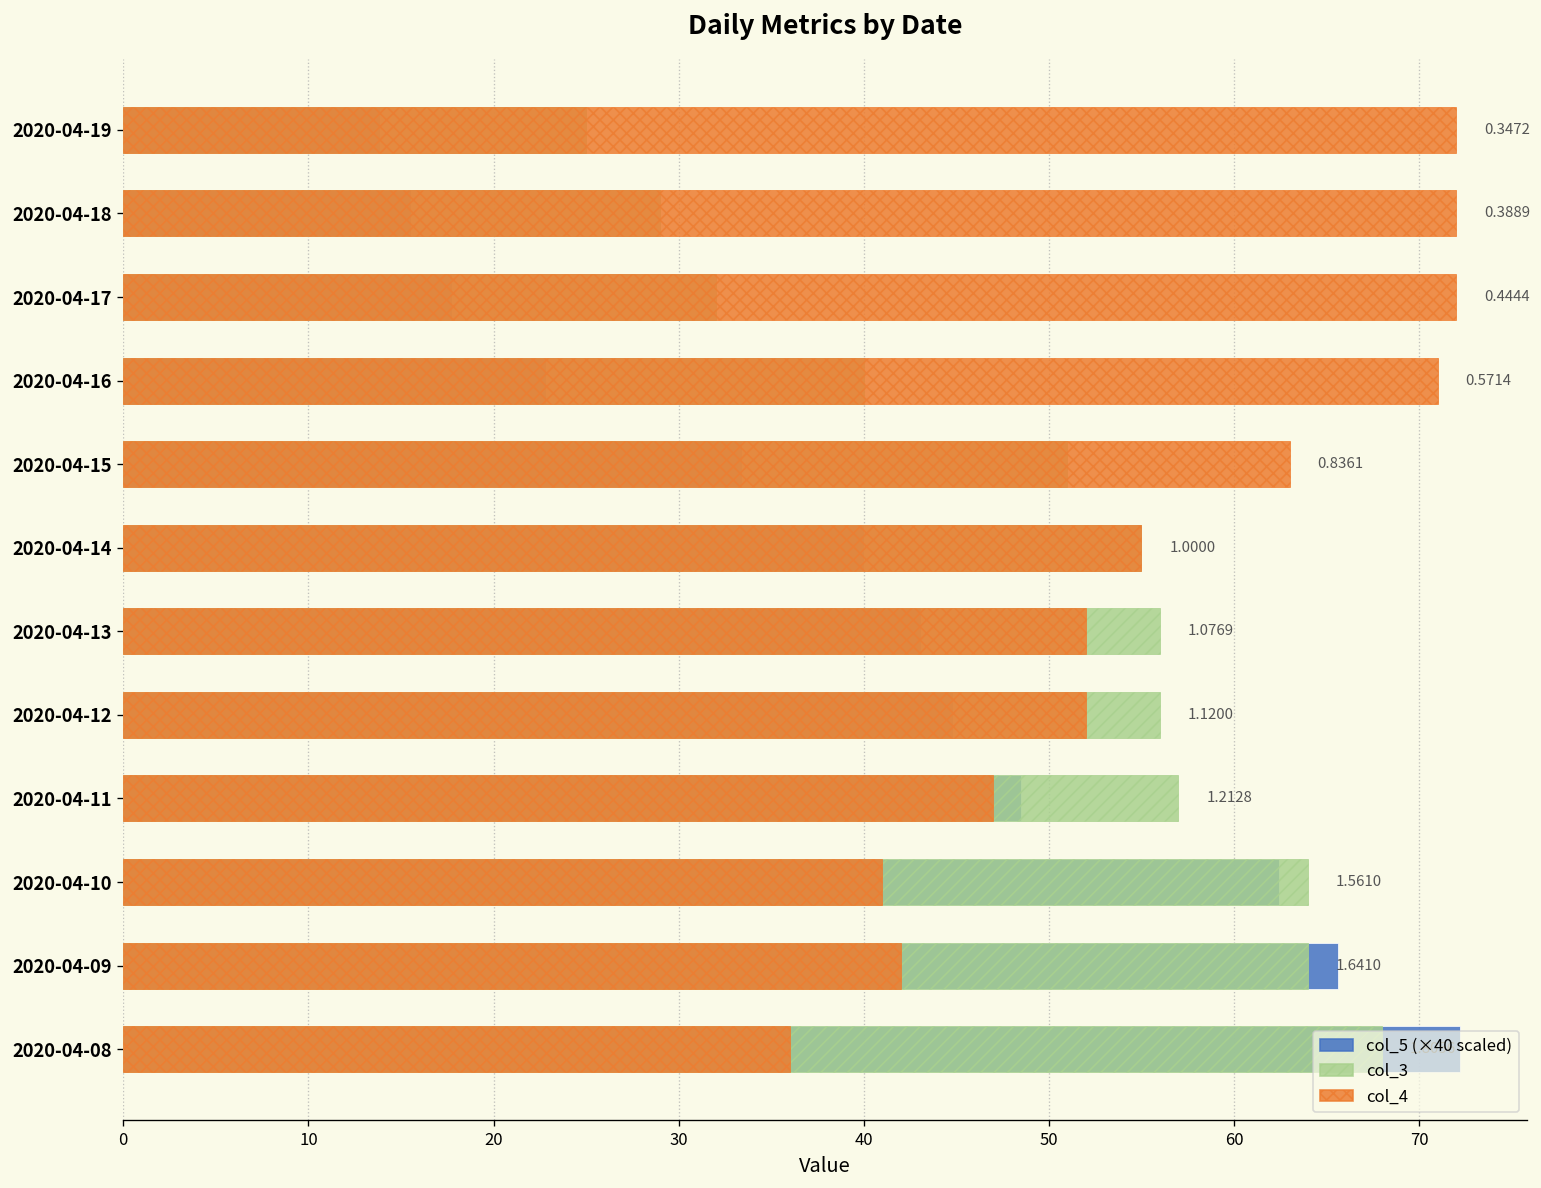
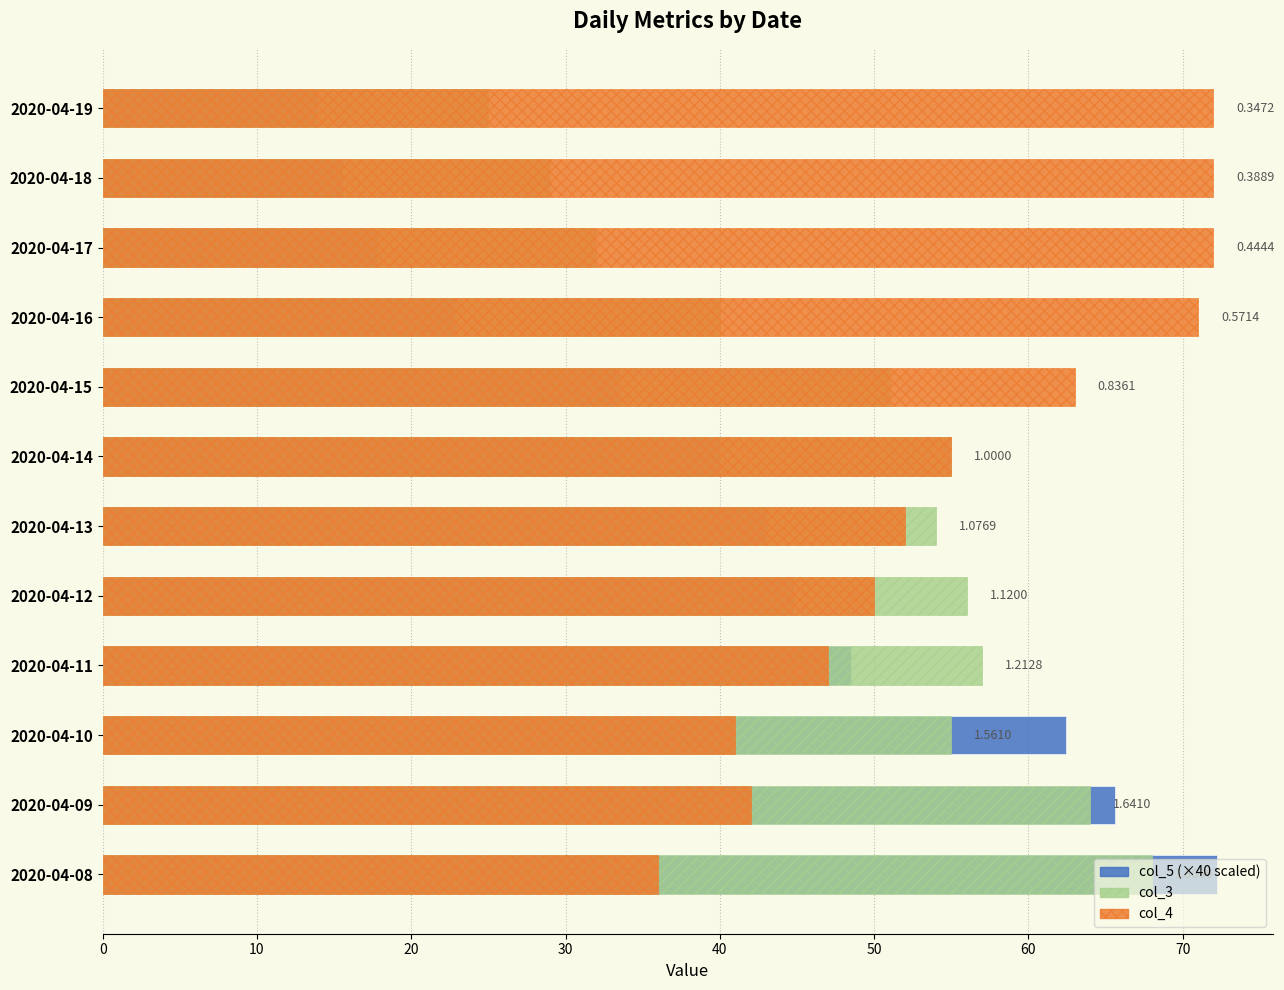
col_3, 2020-04-13: 56 -> 54
col_4, 2020-04-12: 52 -> 50
col_3, 2020-04-10: 64 -> 55
